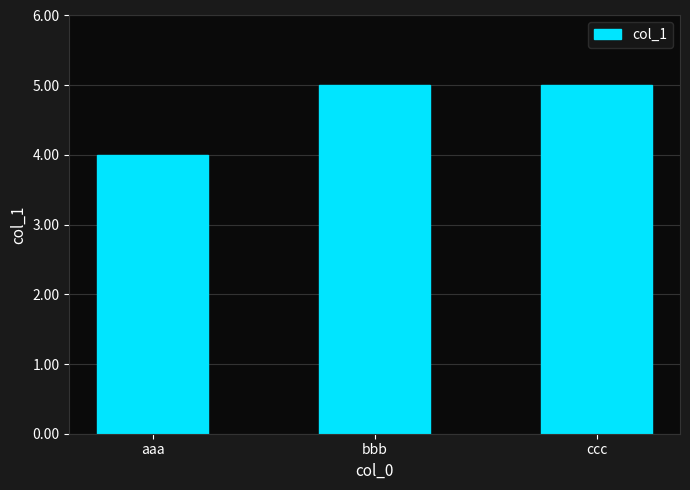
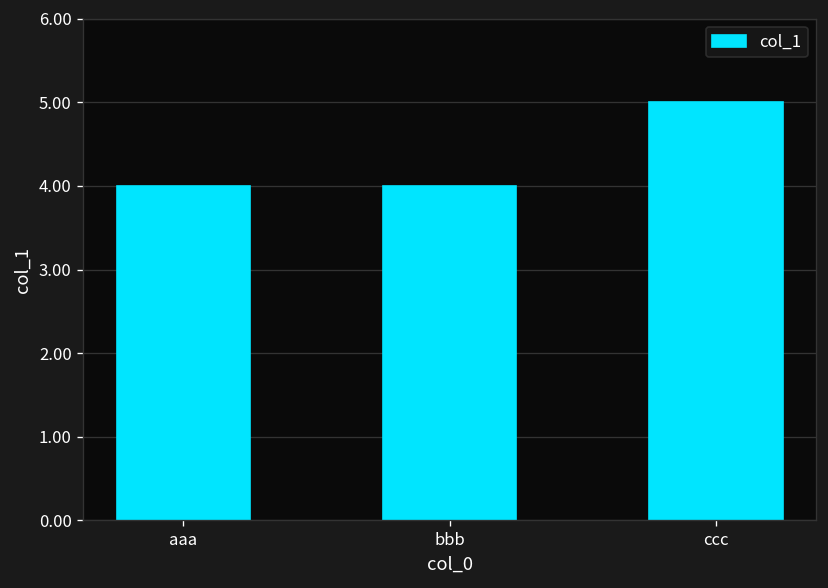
bbb: 5 -> 4
